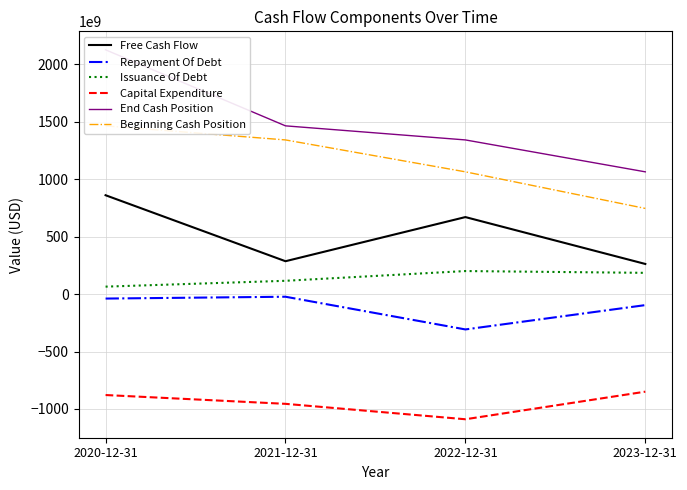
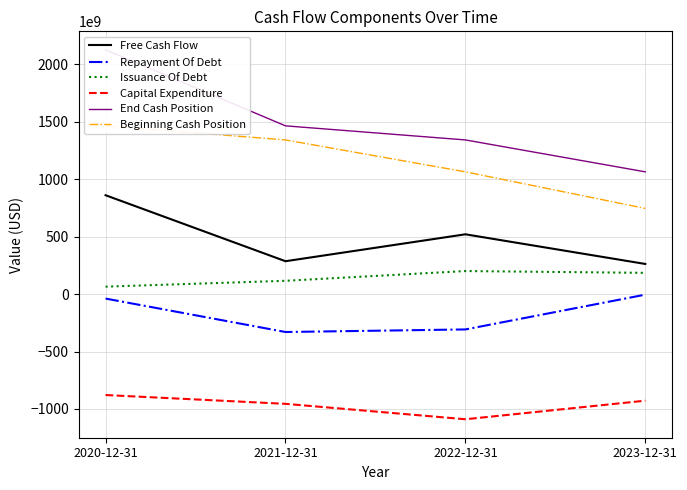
Repayment Of Debt, 2021-12-31: -20000000000 -> -330000000000
Free Cash Flow, 2022-12-31: 670000000000 -> 520000000000
Repayment Of Debt, 2023-12-31: -100000000000 -> 0
Capital Expenditure, 2023-12-31: -850000000000 -> -930000000000
